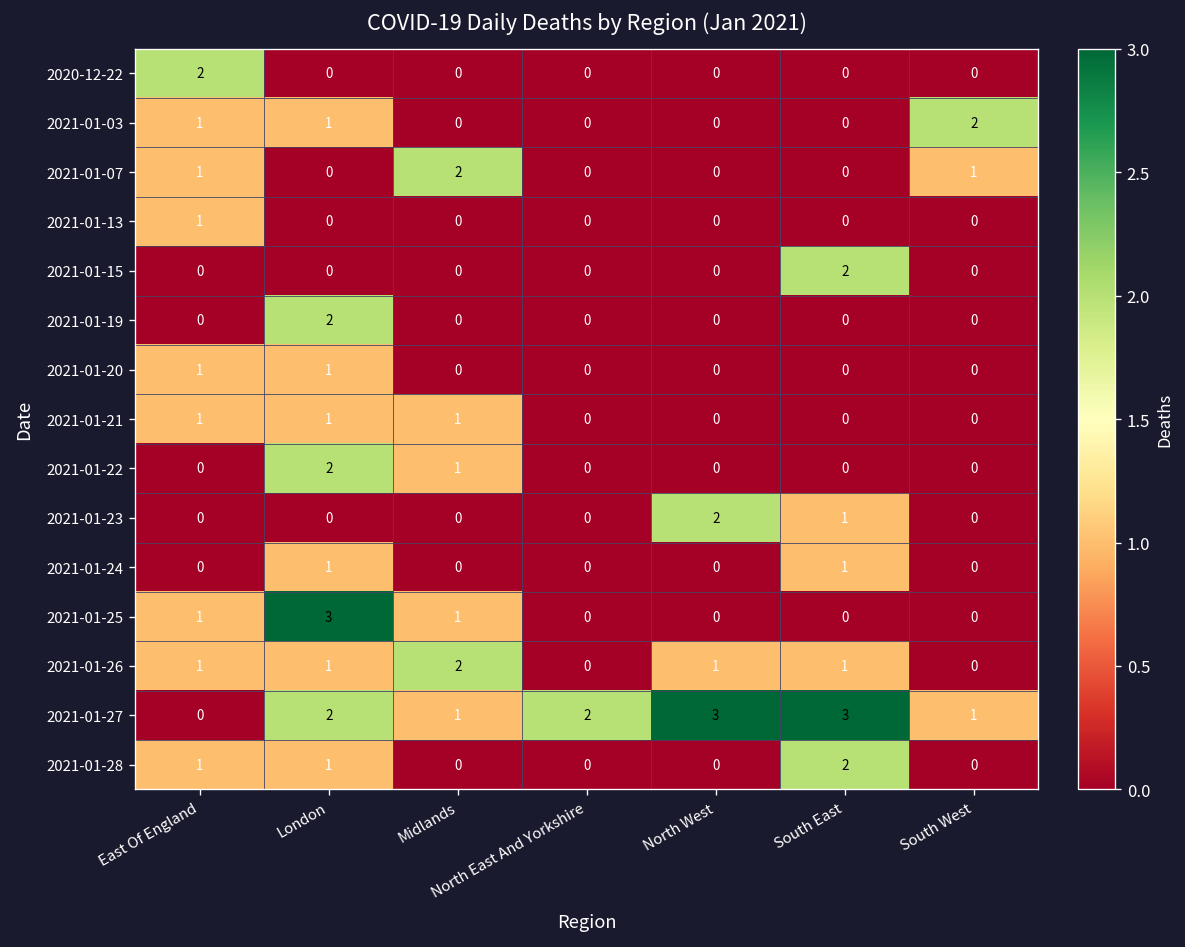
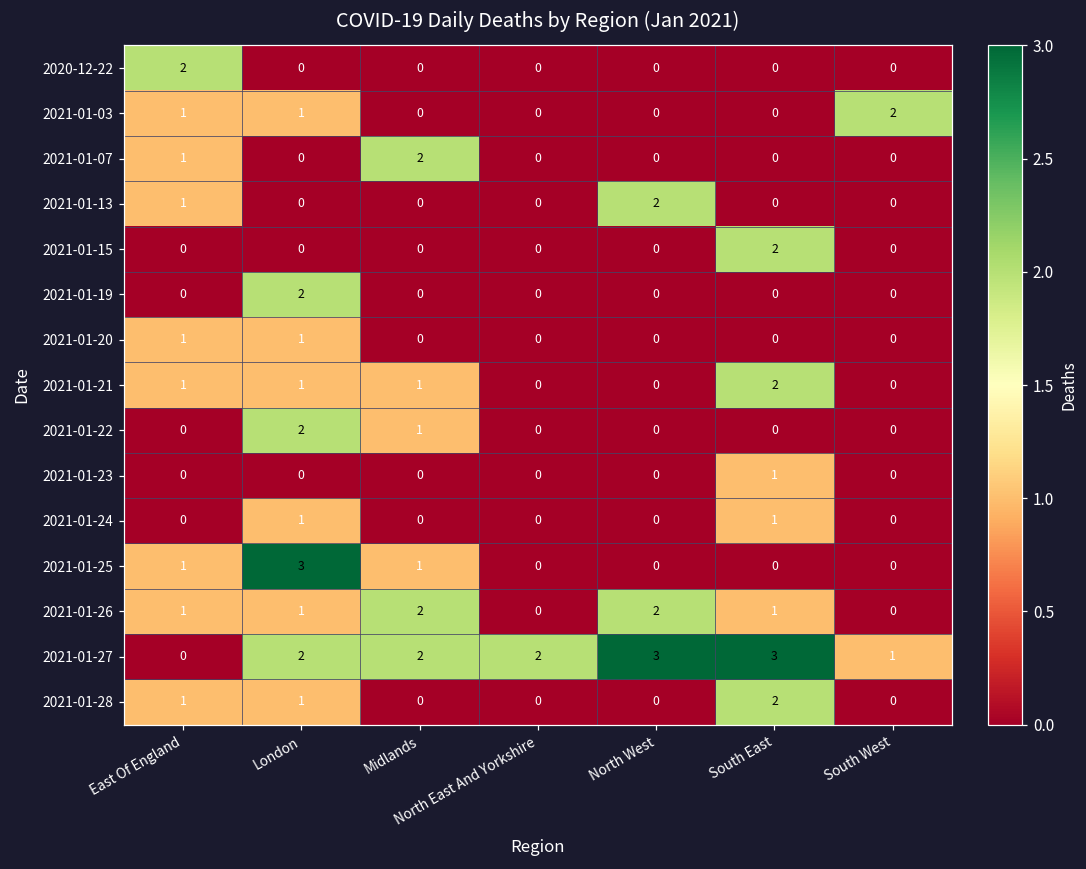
2021-01-07, South West: 1 -> 0
2021-01-13, North West: 0 -> 2
2021-01-21, South East: 0 -> 2
2021-01-23, North West: 2 -> 0
2021-01-26, North West: 1 -> 2
2021-01-27, Midlands: 1 -> 2
